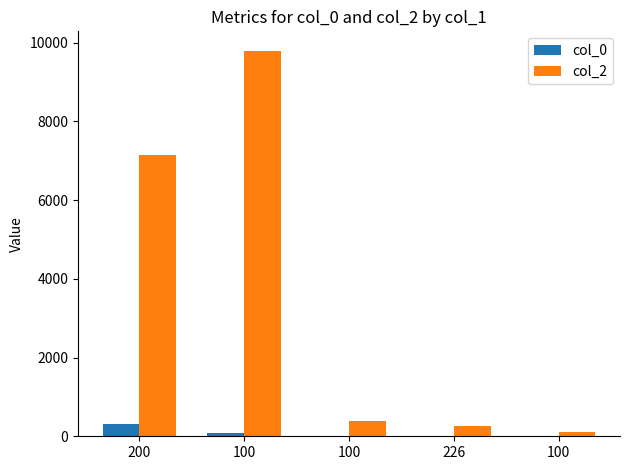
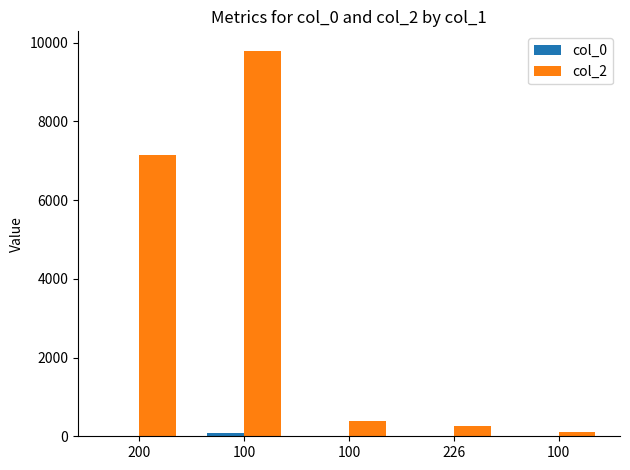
col_0, 200: 300 -> 0
